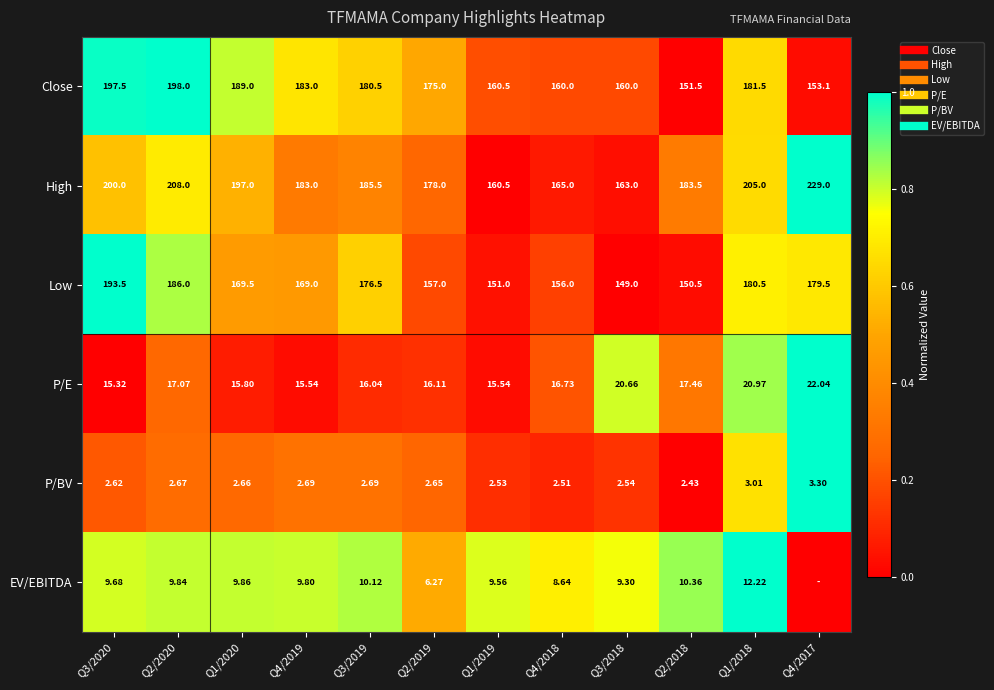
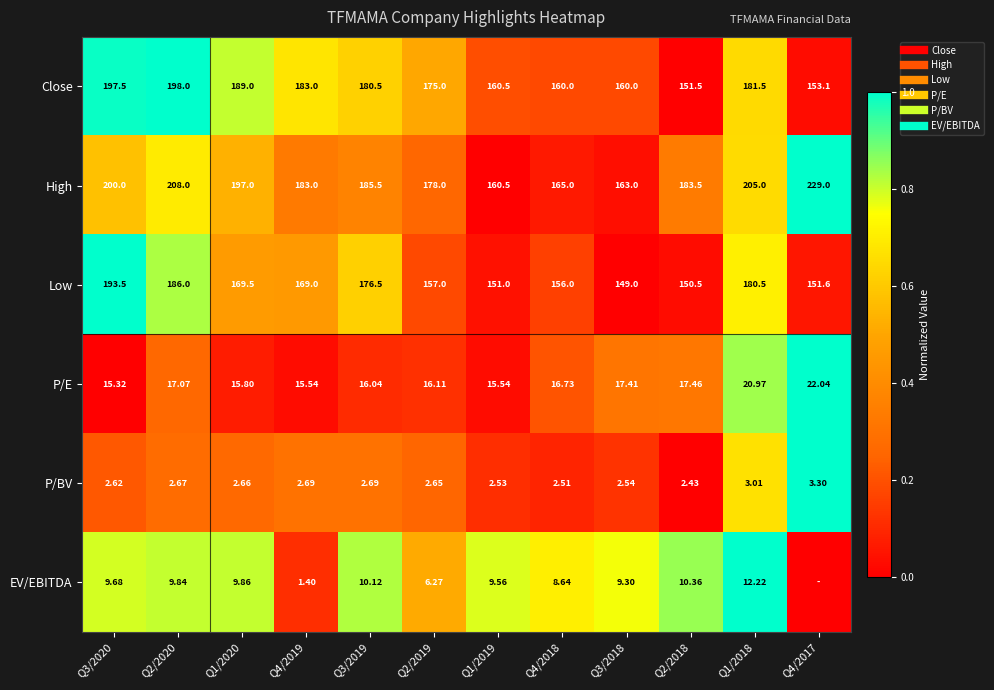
Low, Q4/2017: 179.5 -> 151.6
P/E, Q3/2018: 20.66 -> 17.41
EV/EBITDA, Q4/2019: 9.80 -> 1.40
